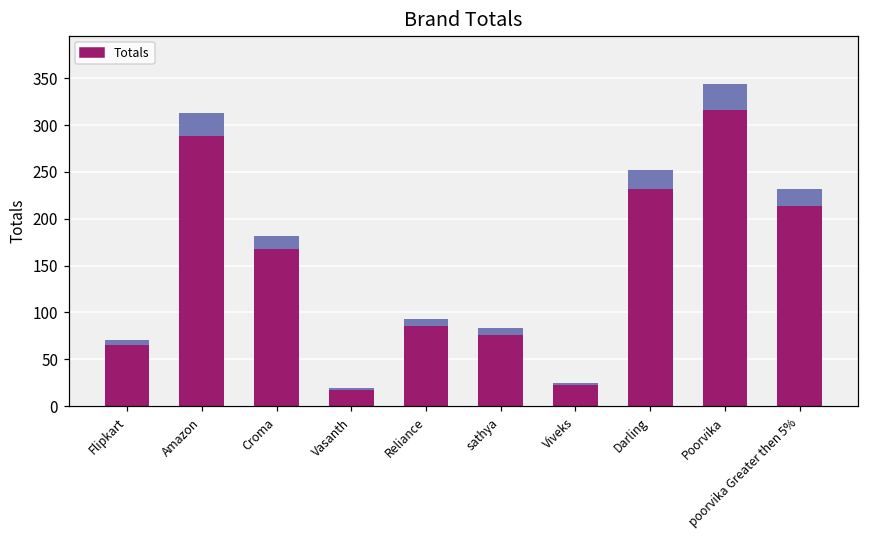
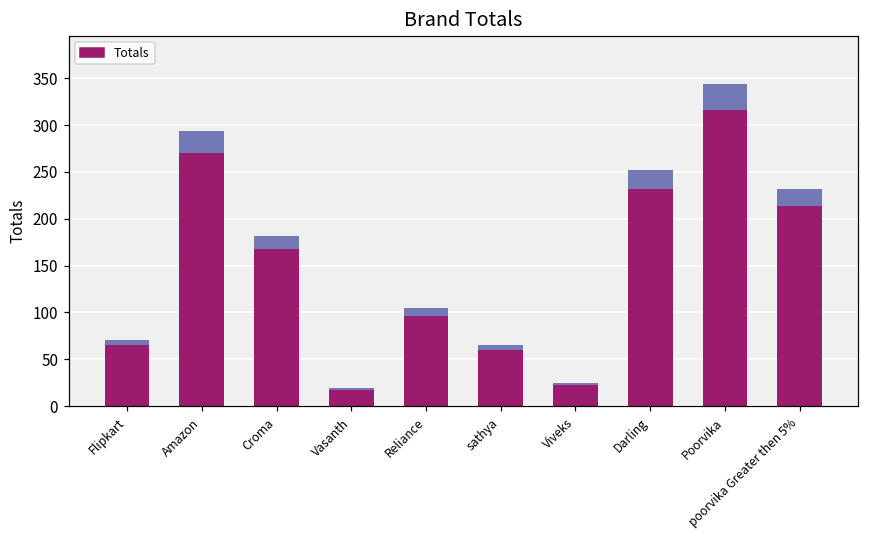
Amazon: 310 -> 290
Reliance: 90 -> 110
sathya: 80 -> 70
